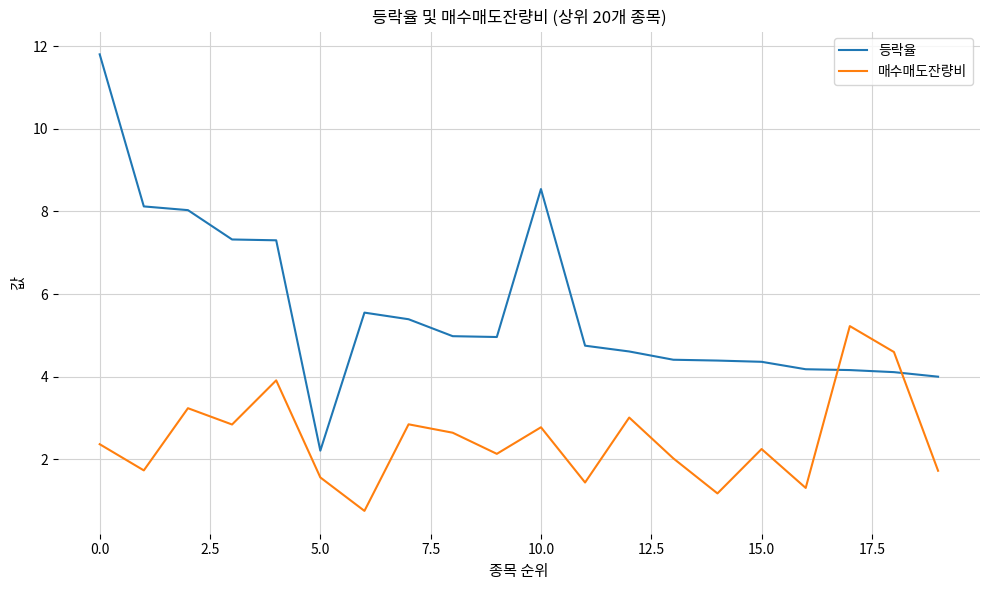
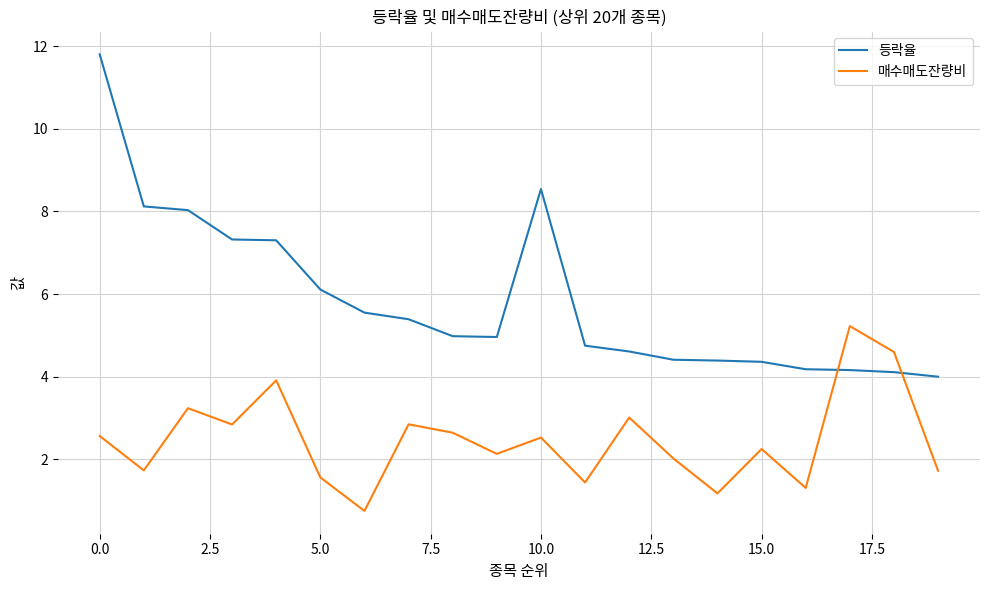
매수매도잔량비, 0.0: 2.4 -> 2.6
등락율, 5.0: 2.2 -> 6.1
매수매도잔량비, 10.0: 2.8 -> 2.5
